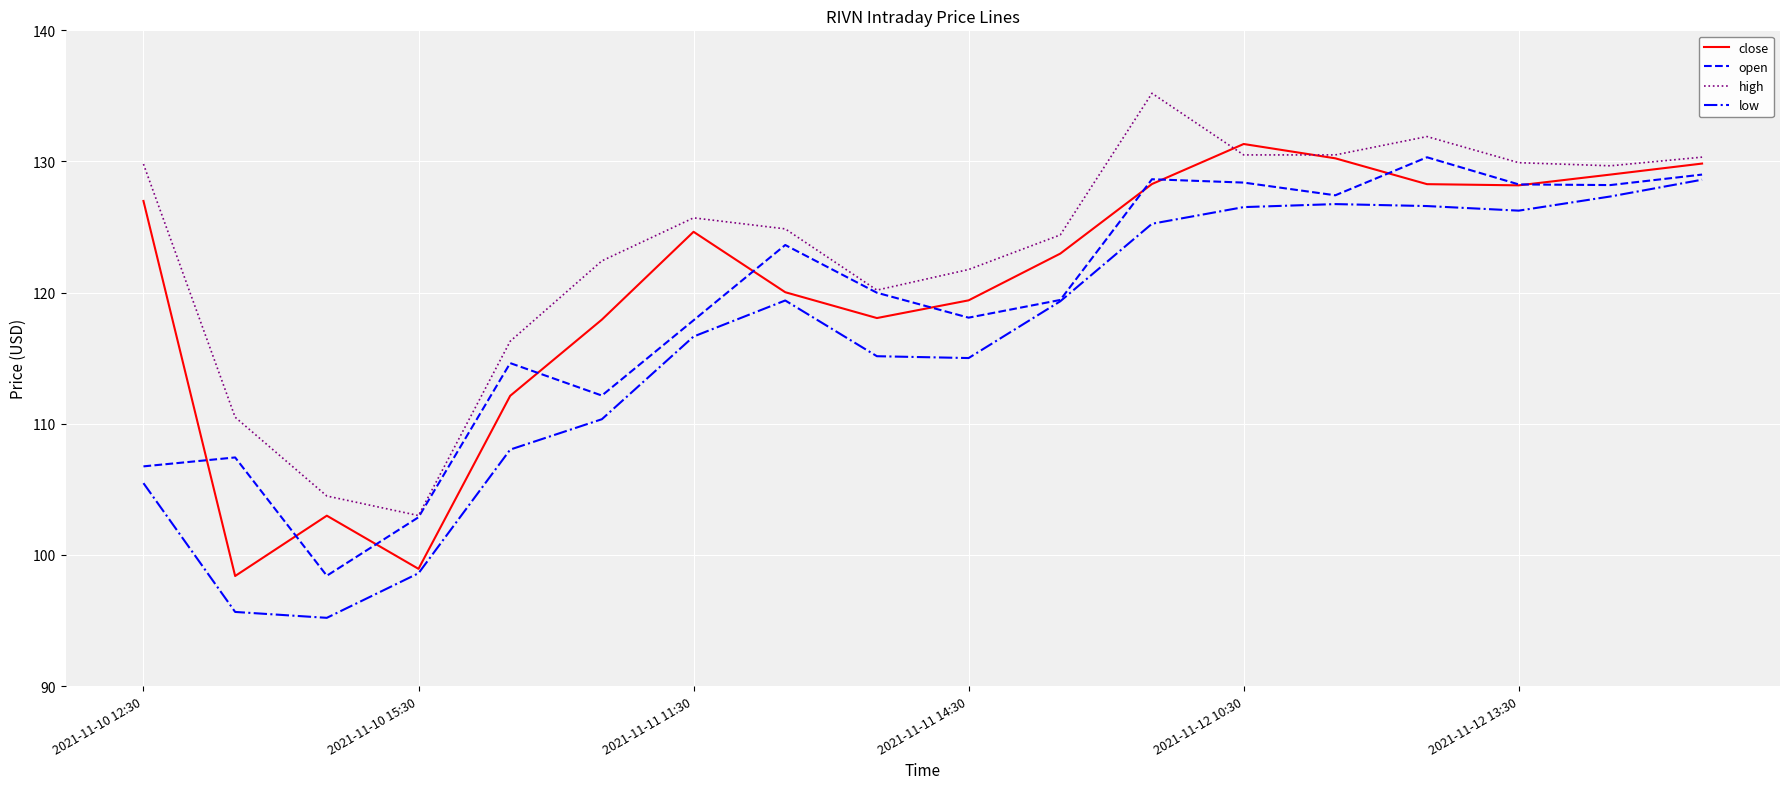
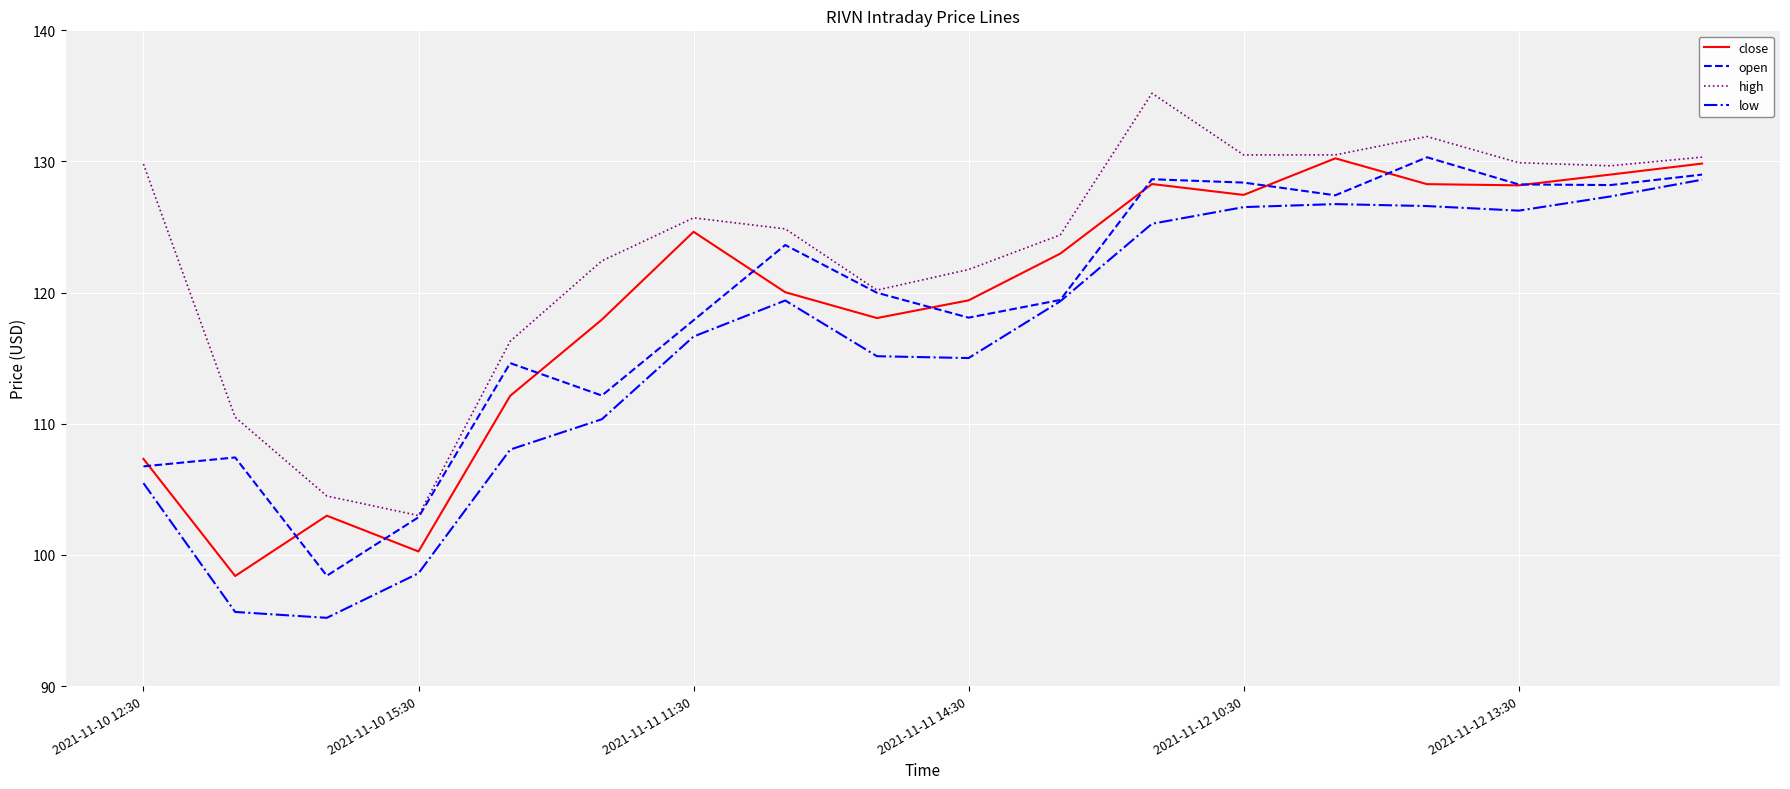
close, 2021-11-10 12:30: 127.0 -> 107.3
close, 2021-11-10 15:30: 98.9 -> 100.3
close, 2021-11-12 10:30: 131.3 -> 127.4
